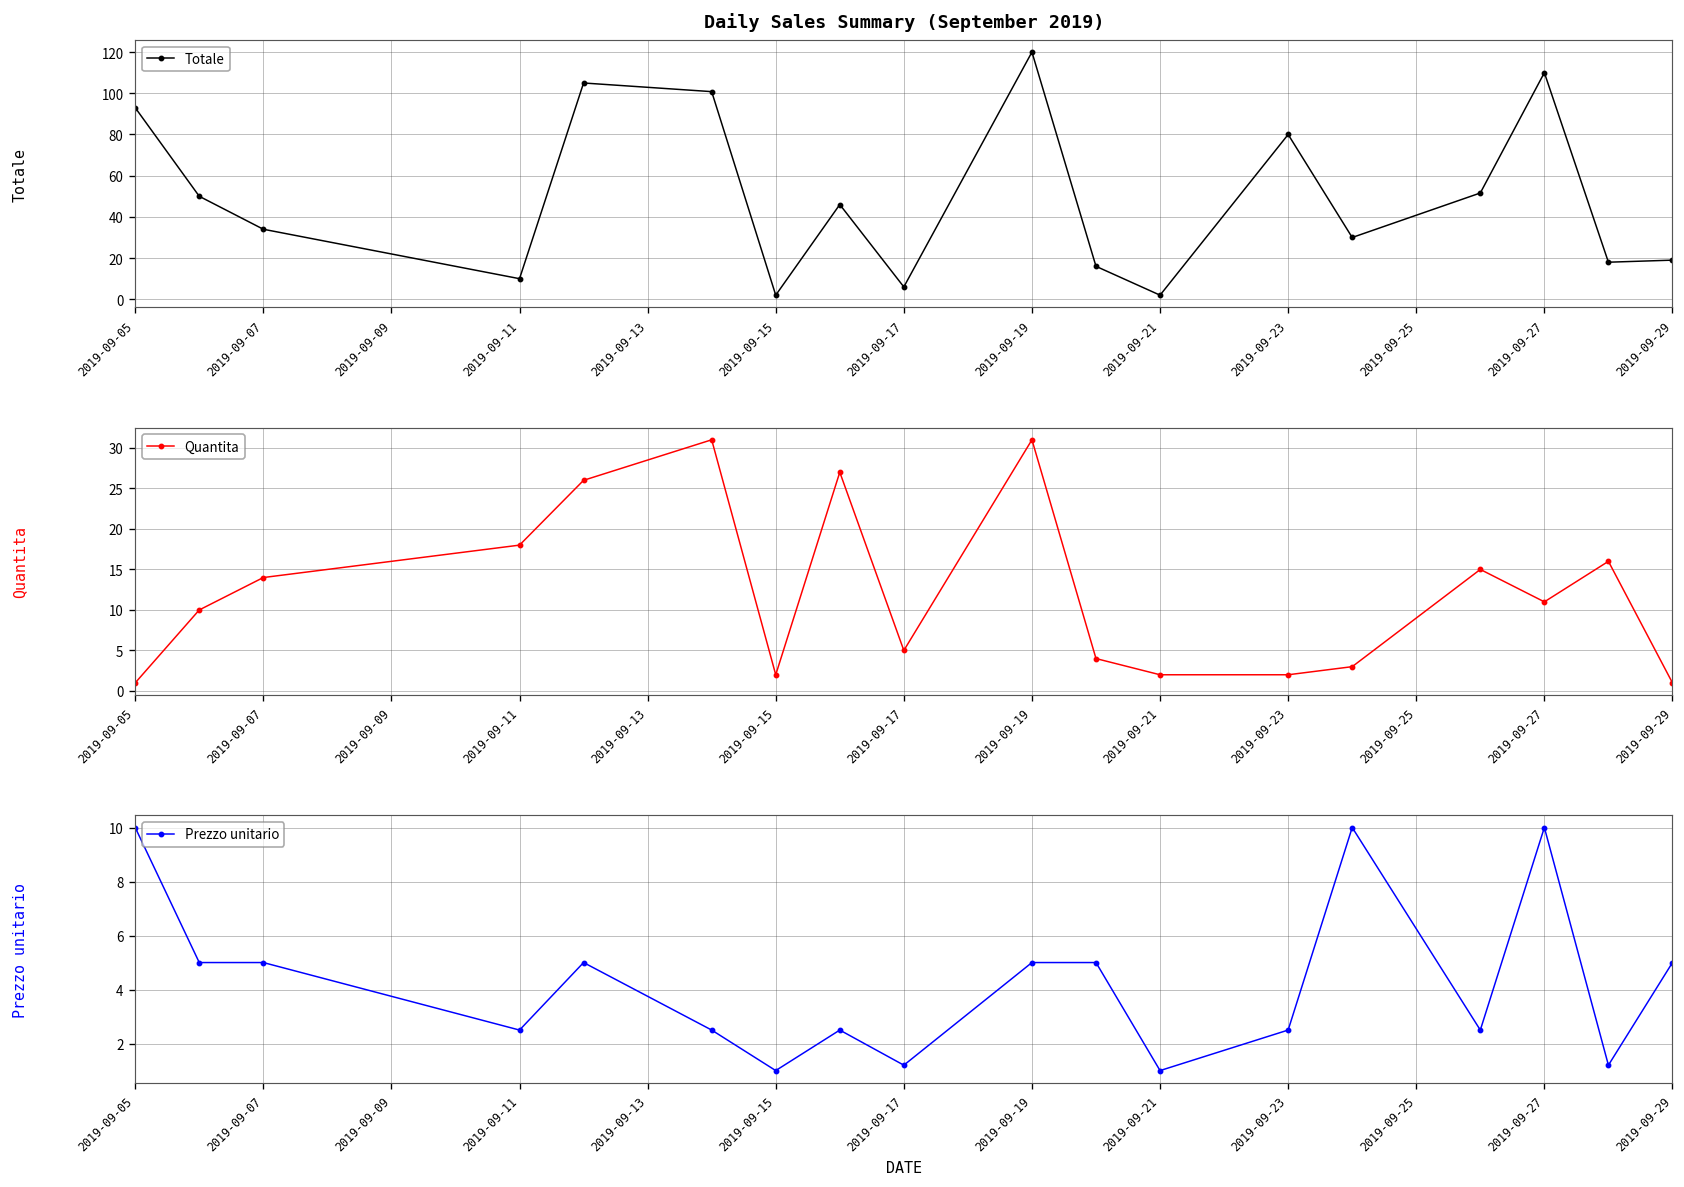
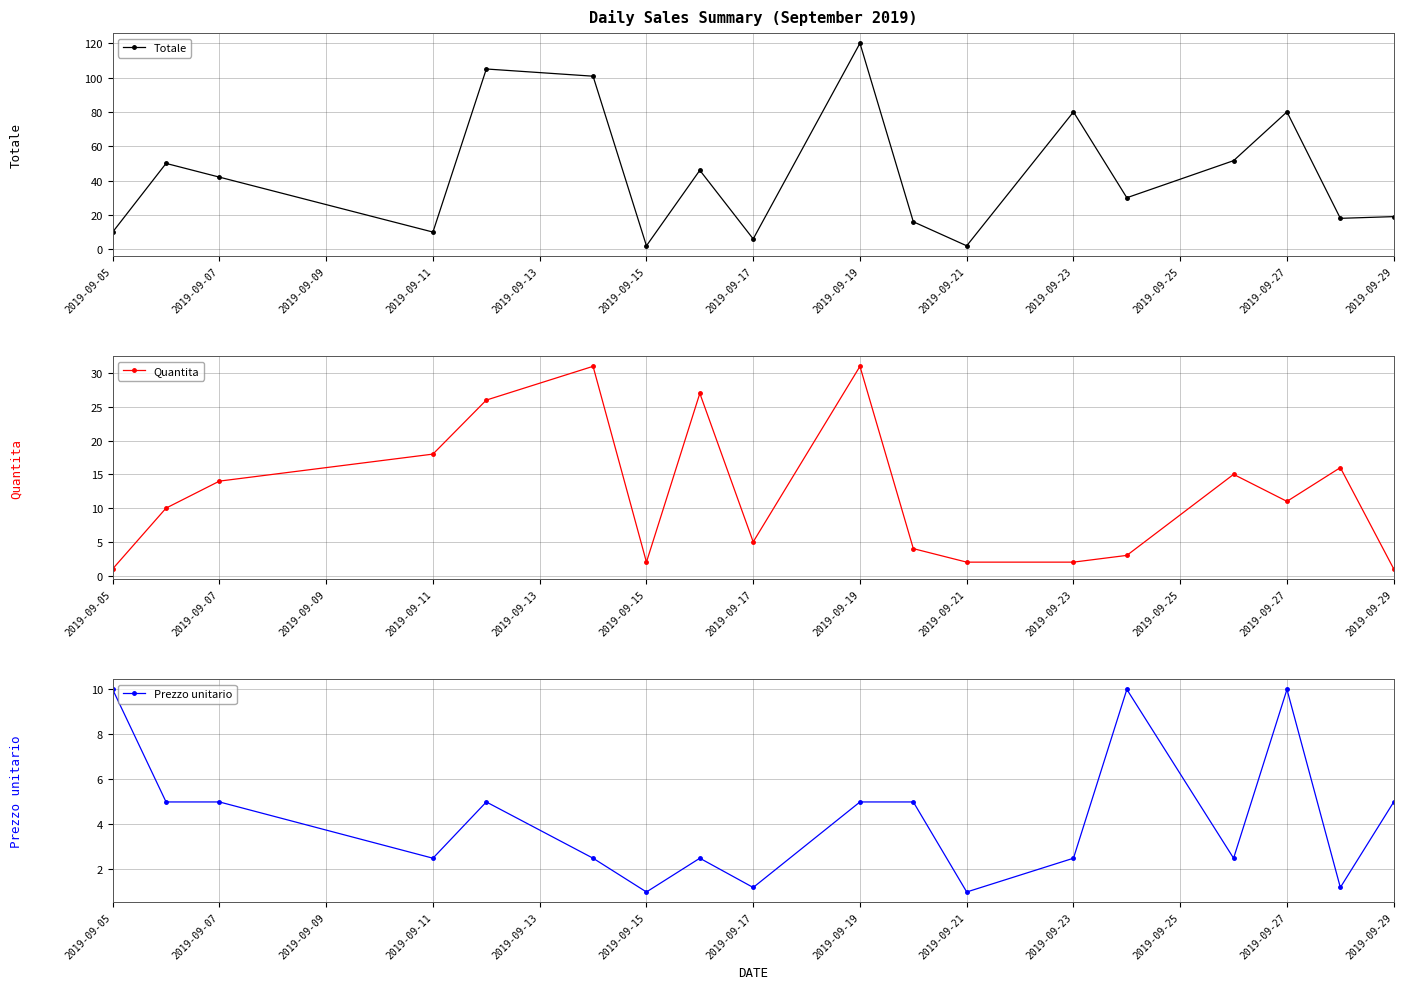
Daily Sales Summary (September 2019), 2019-09-05: 93 -> 10
Daily Sales Summary (September 2019), 2019-09-07: 34 -> 42
Daily Sales Summary (September 2019), 2019-09-27: 110 -> 80
